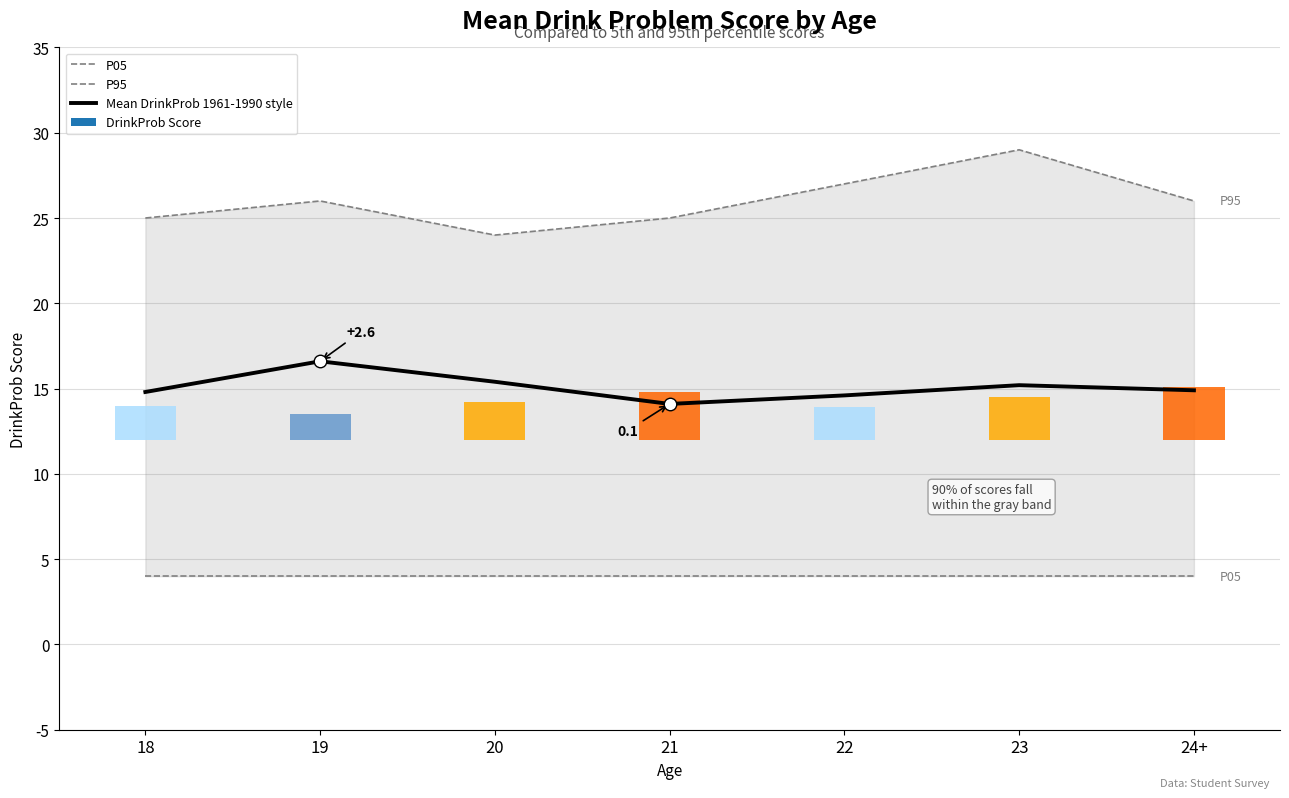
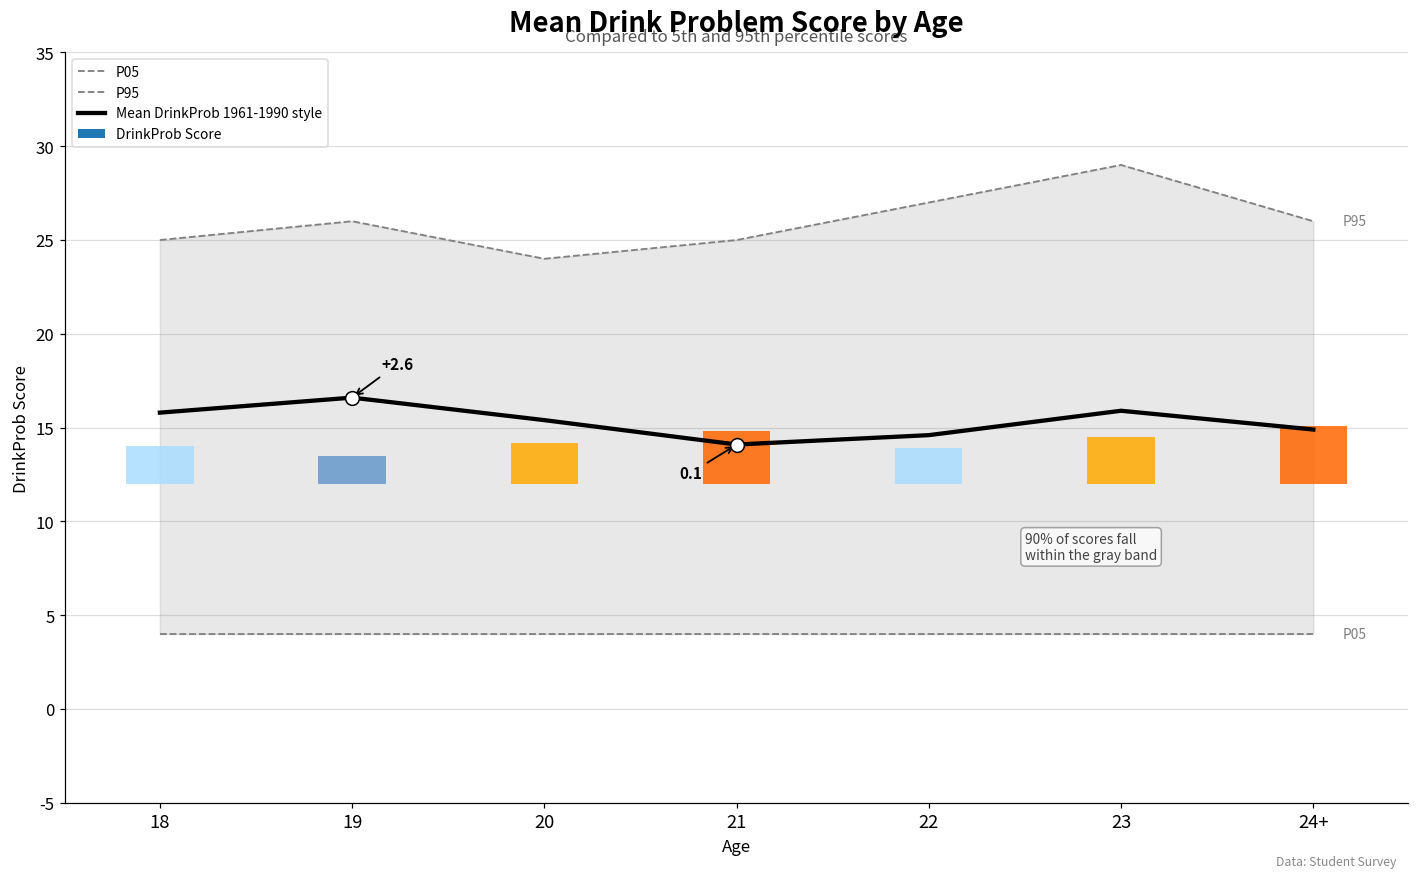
Mean DrinkProb 1961-1990 style, 18: 14.8 -> 15.8
Mean DrinkProb 1961-1990 style, 23: 15.2 -> 15.9
